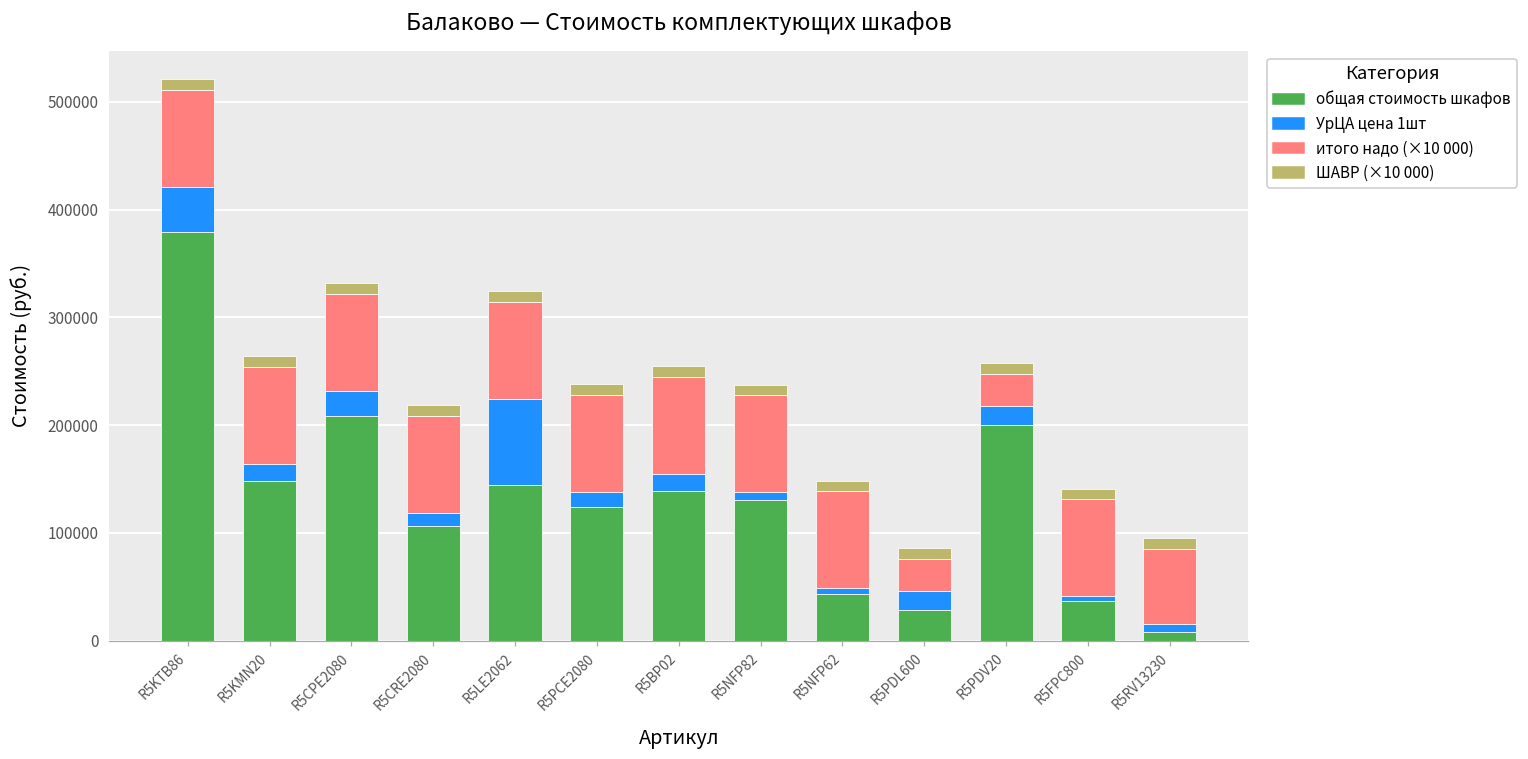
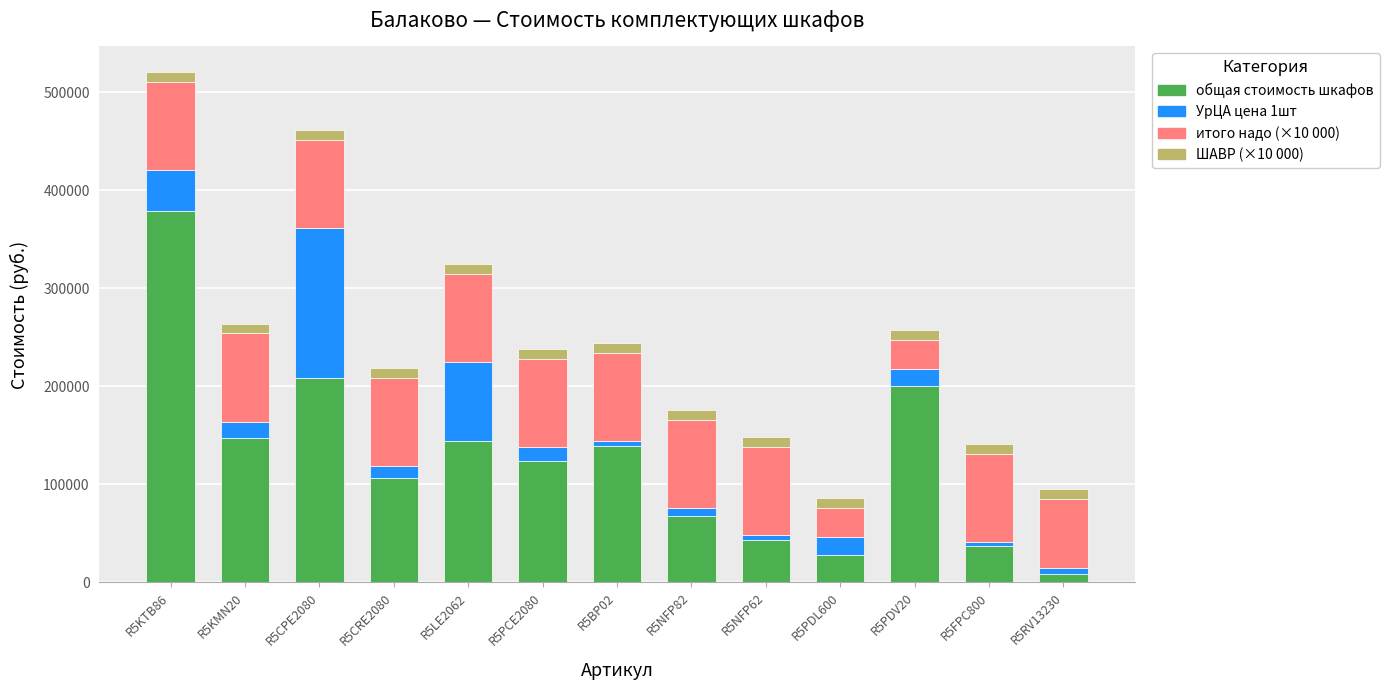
УрЦА цена 1шт, R5CPE2080: 20000 -> 150000
УрЦА цена 1шт, R5BP02: 20000 -> 10000
общая стоимость шкафов, R5NFP82: 130000 -> 70000
